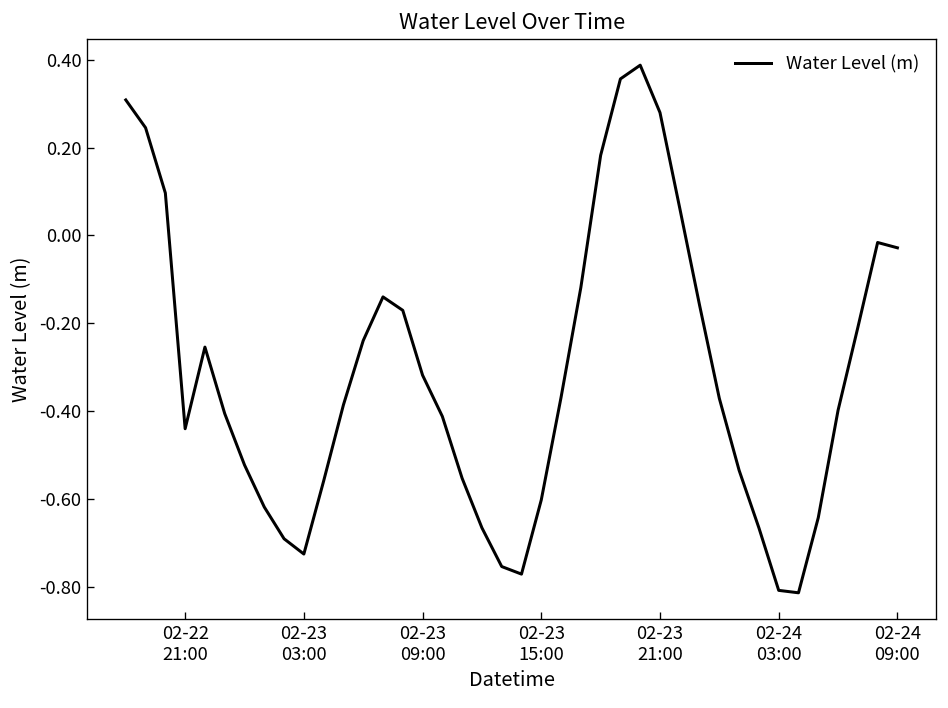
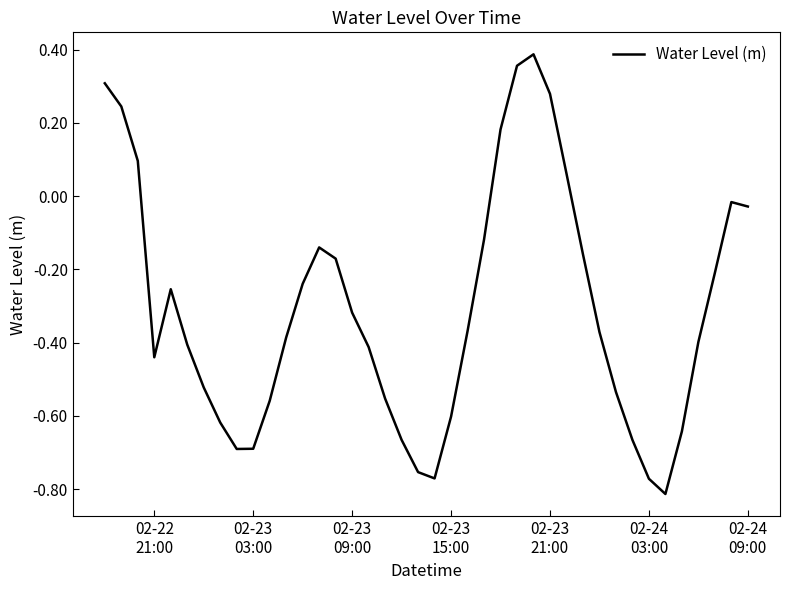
02-23 03:00: -0.73 -> -0.69
02-24 03:00: -0.81 -> -0.77
